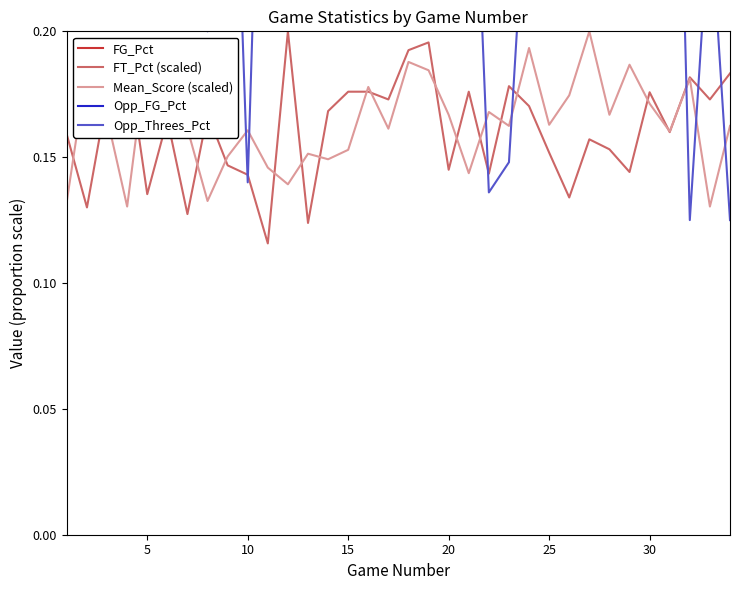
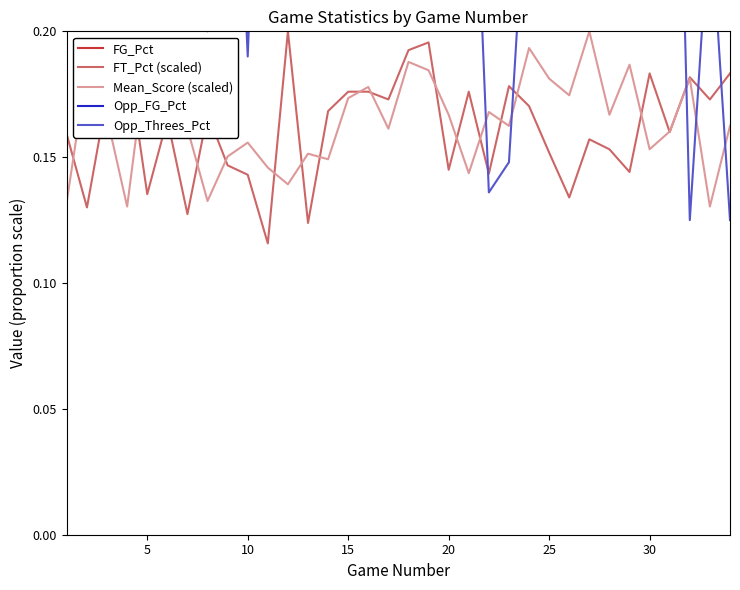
Mean_Score (scaled), 10: 0.161 -> 0.156
Opp_Threes_Pct, 10: 0.14 -> 0.19
Mean_Score (scaled), 15: 0.153 -> 0.173
Mean_Score (scaled), 25: 0.163 -> 0.181
FT_Pct (scaled), 30: 0.176 -> 0.183
Mean_Score (scaled), 30: 0.171 -> 0.153
